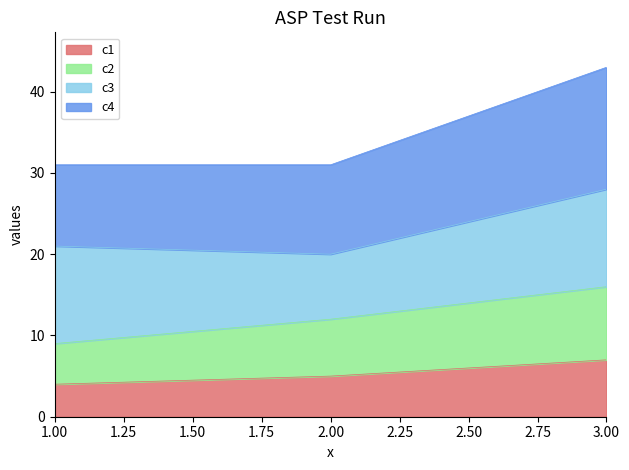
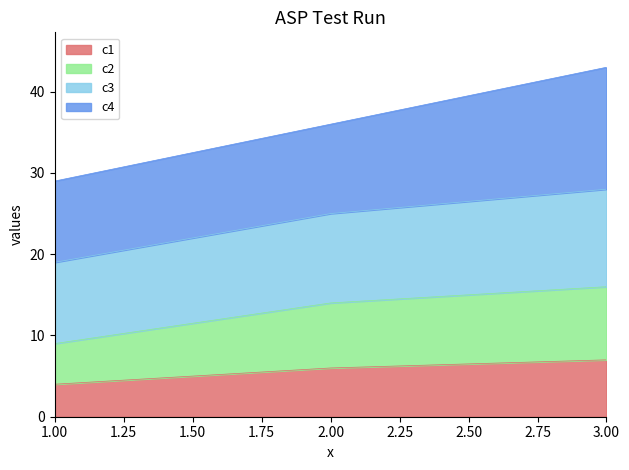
c3, 1.00: 12 -> 10
c1, 2.00: 5 -> 6
c2, 2.00: 7 -> 8
c3, 2.00: 8 -> 11
